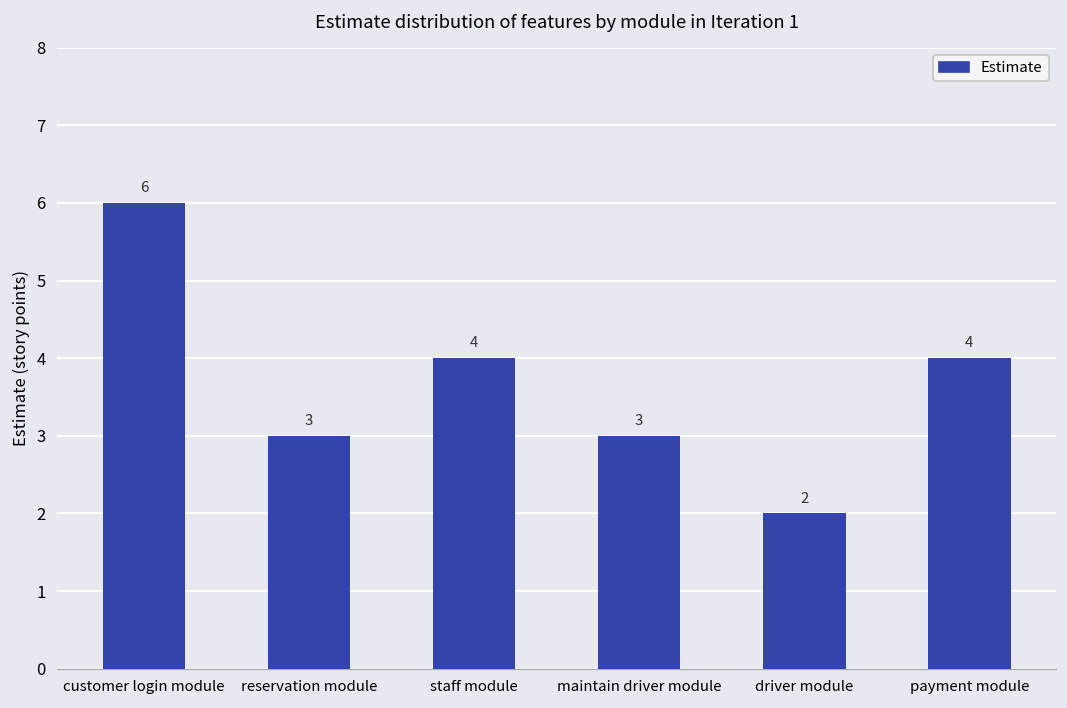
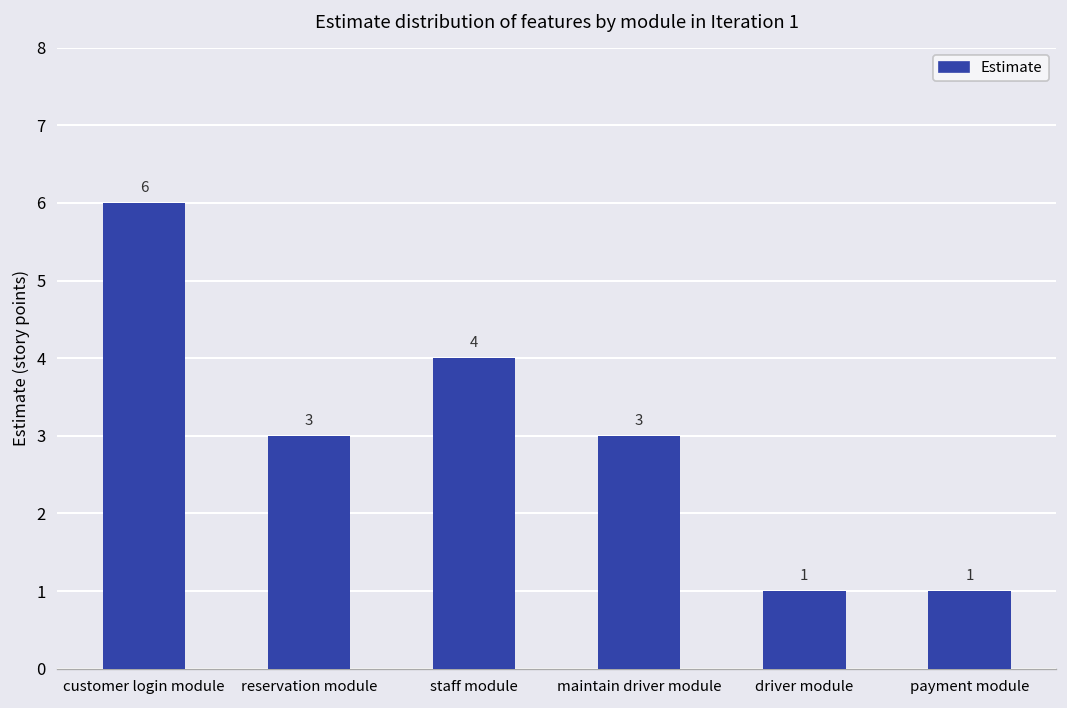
driver module: 2 -> 1
payment module: 4 -> 1
